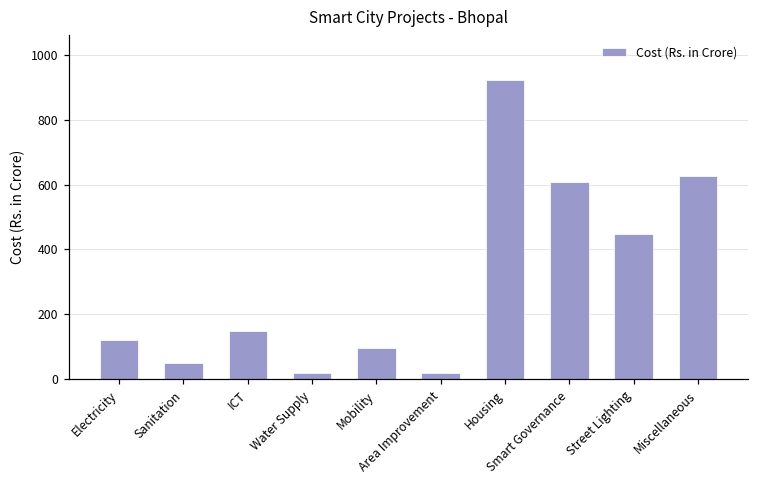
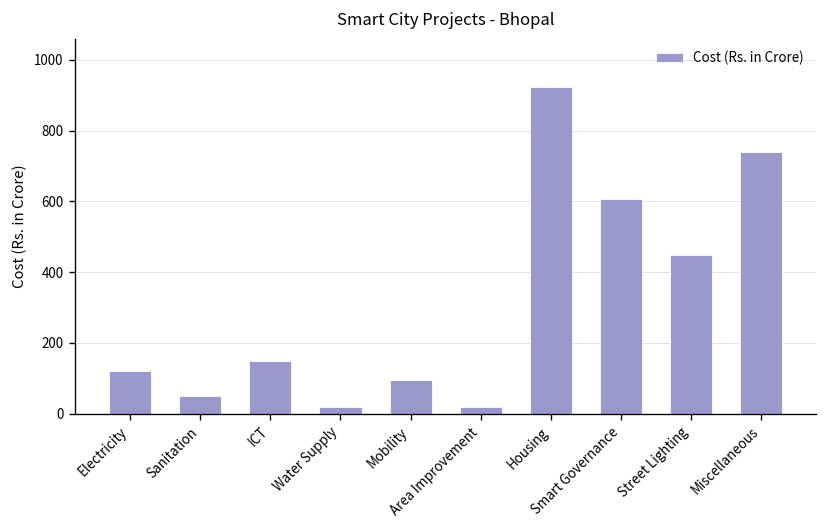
Miscellaneous: 630 -> 740
